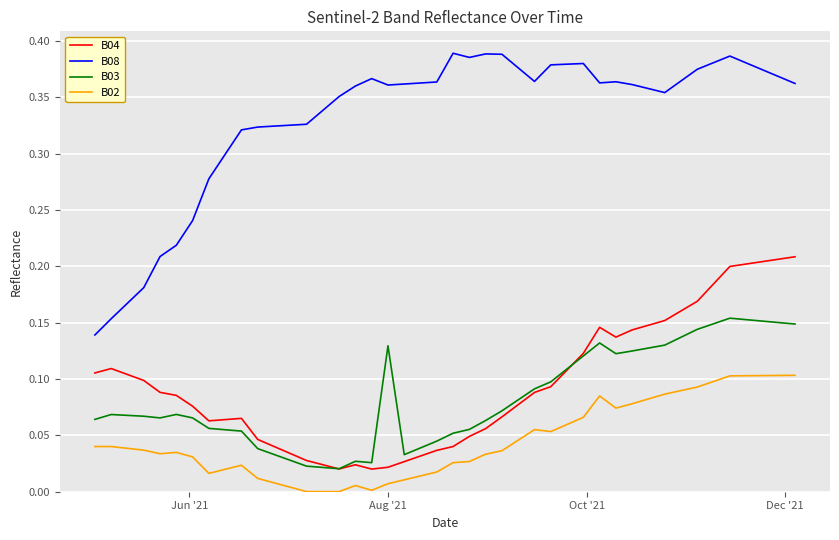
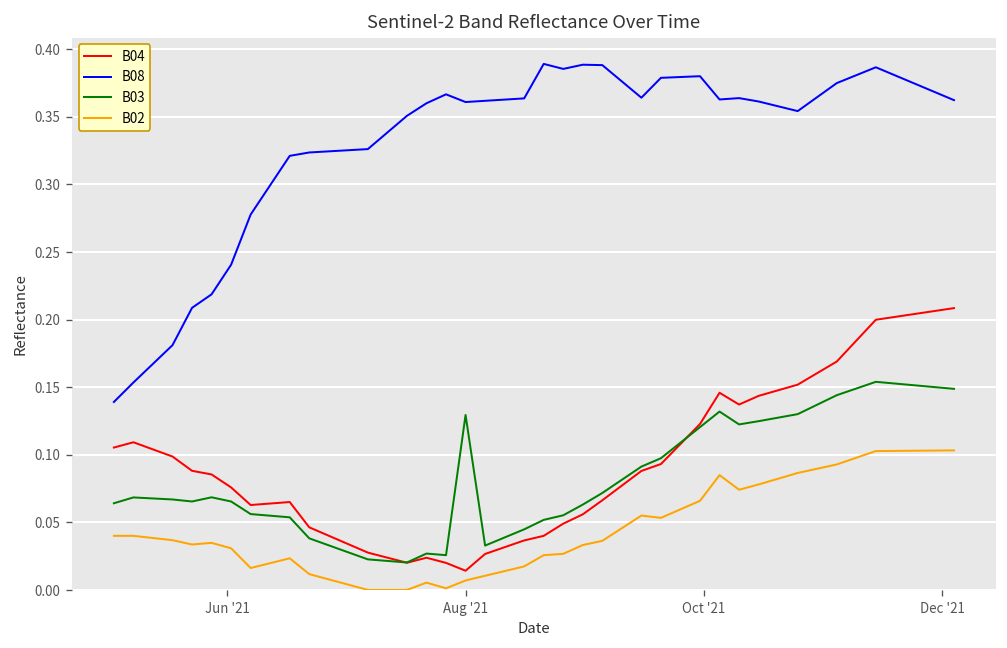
B04, Aug '21: 0.022 -> 0.014
